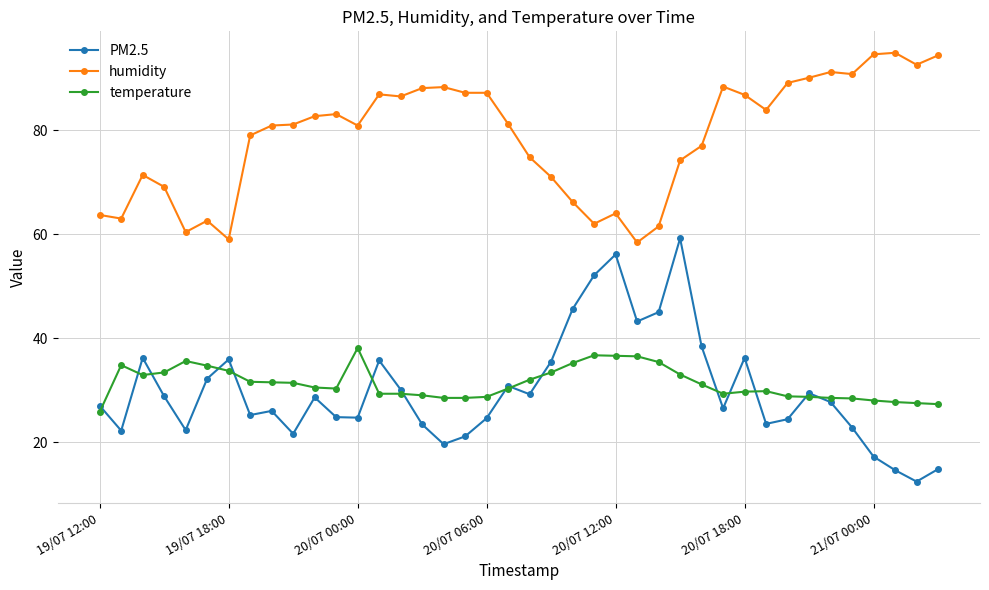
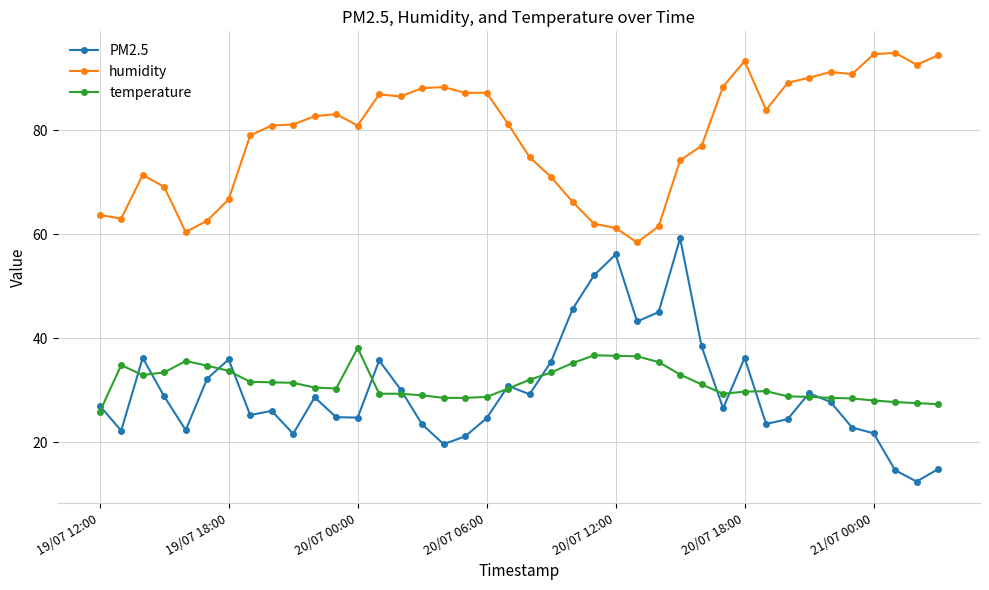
humidity, 19/07 18:00: 59 -> 67
humidity, 20/07 12:00: 64 -> 61
humidity, 20/07 18:00: 87 -> 93
PM2.5, 21/07 00:00: 17 -> 22
